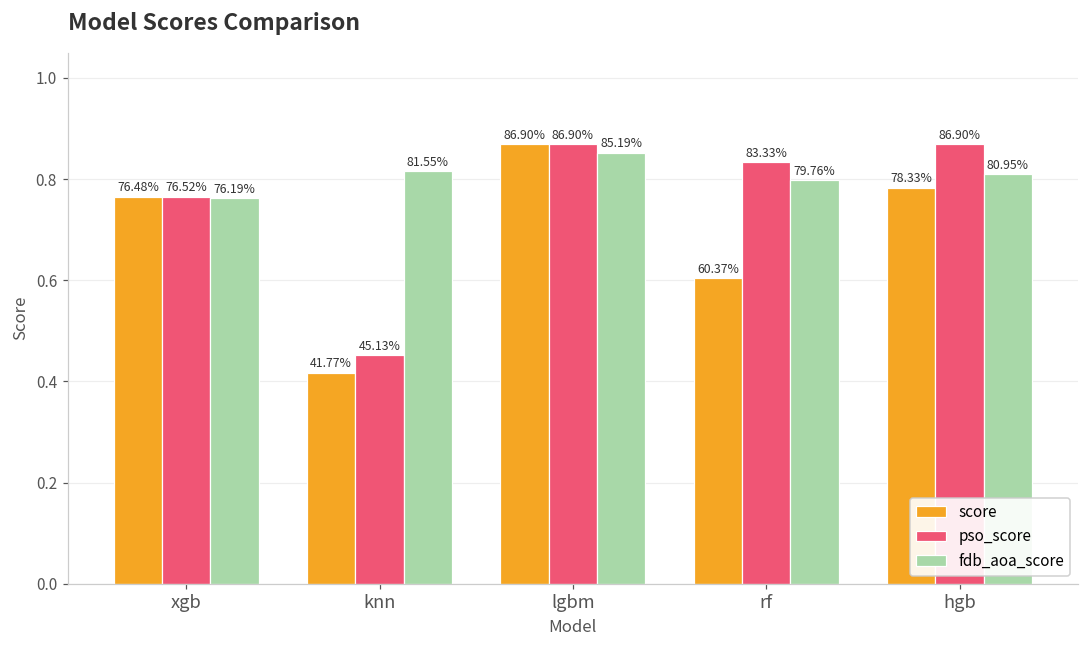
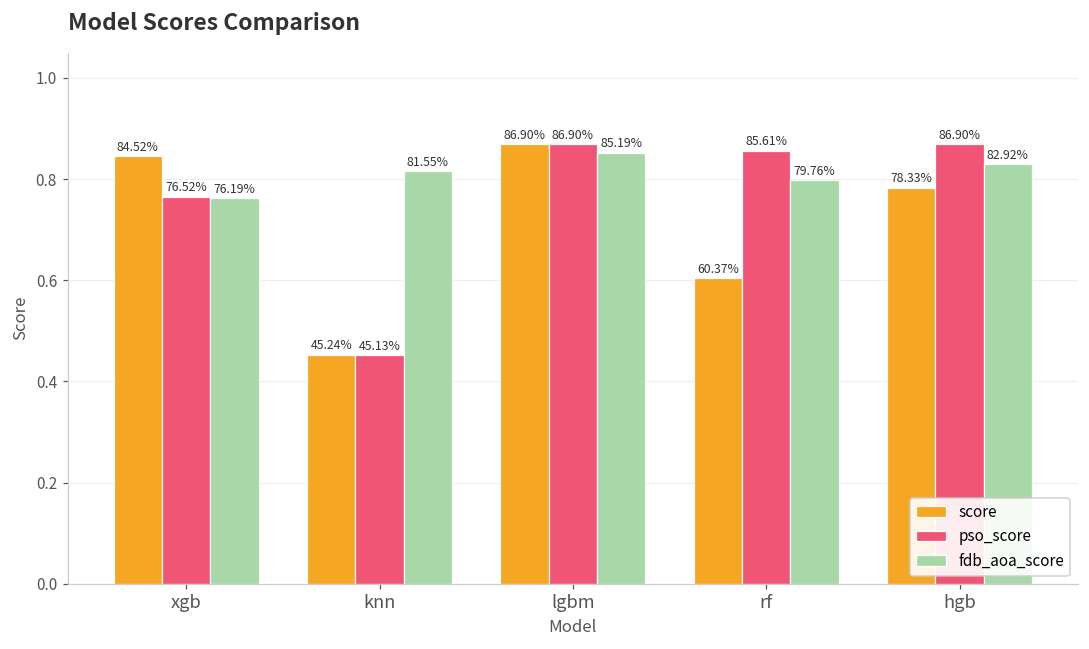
score, xgb: 76.48% -> 84.52%
score, knn: 41.77% -> 45.24%
pso_score, rf: 83.33% -> 85.61%
fdb_aoa_score, hgb: 80.95% -> 82.92%
